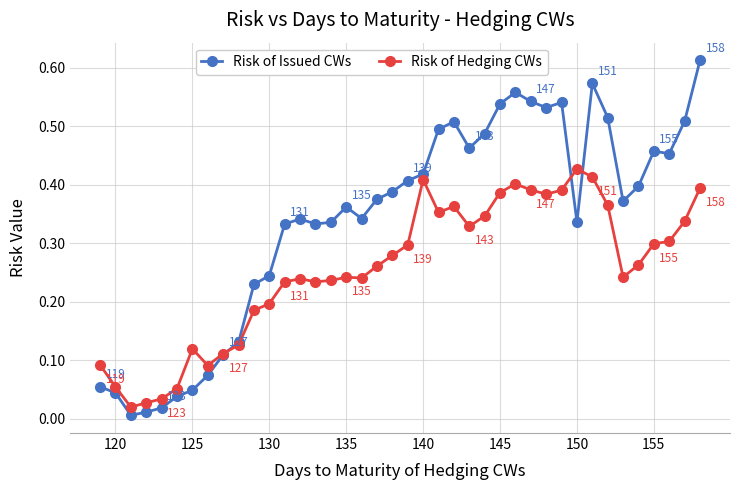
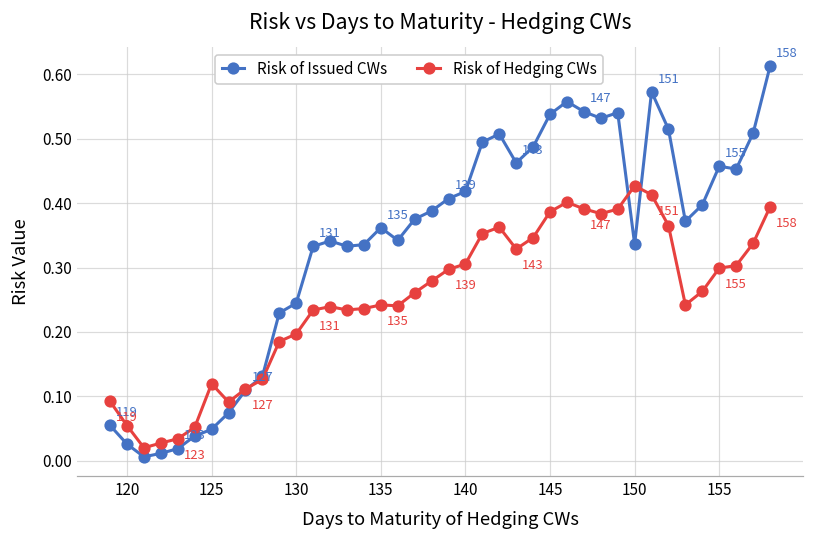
Risk of Issued CWs, 120: 0.04 -> 0.03
Risk of Hedging CWs, 140: 0.41 -> 0.31
